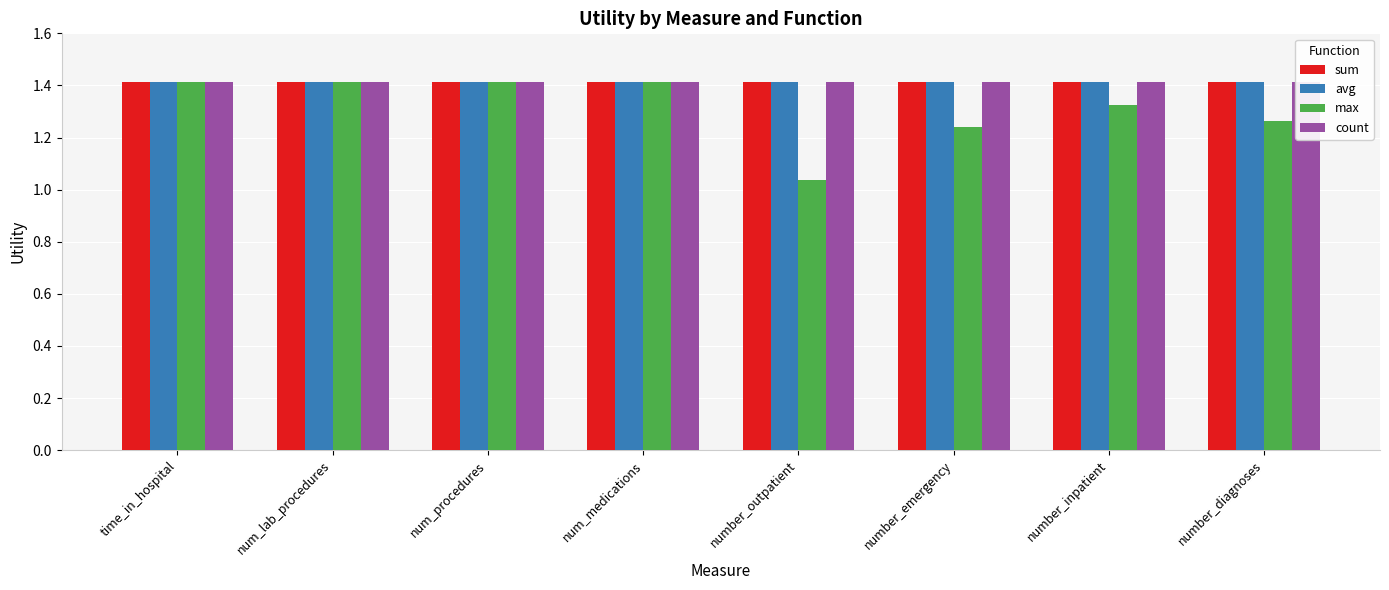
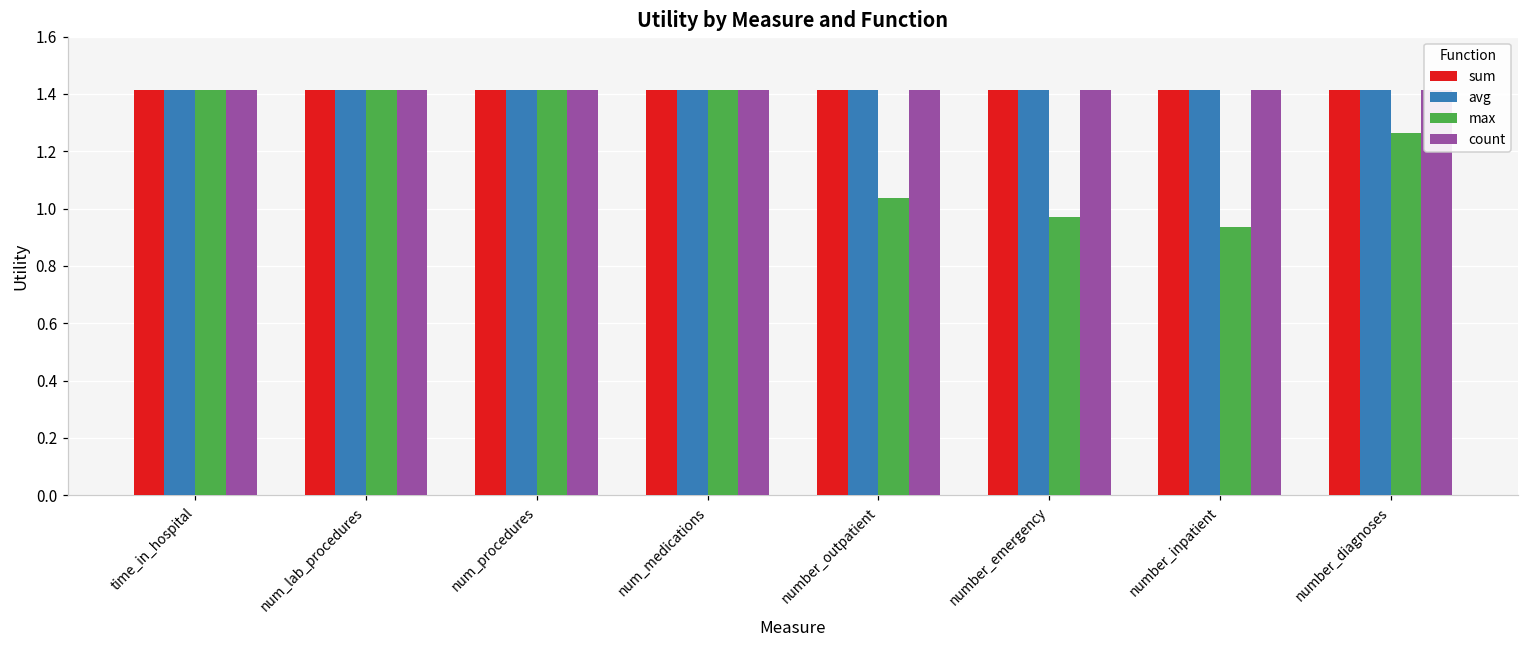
max, number_emergency: 1.24 -> 0.97
max, number_inpatient: 1.32 -> 0.94
